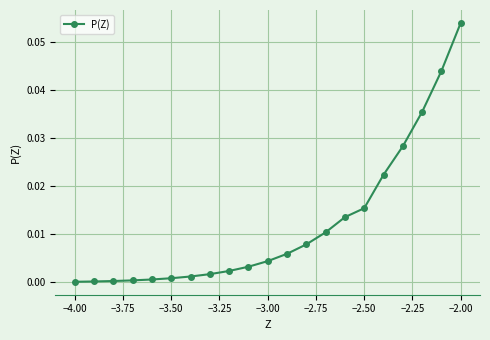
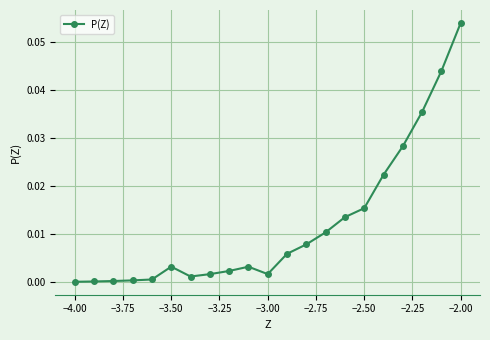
−3.50: 0.001 -> 0.003
−3.00: 0.004 -> 0.002
